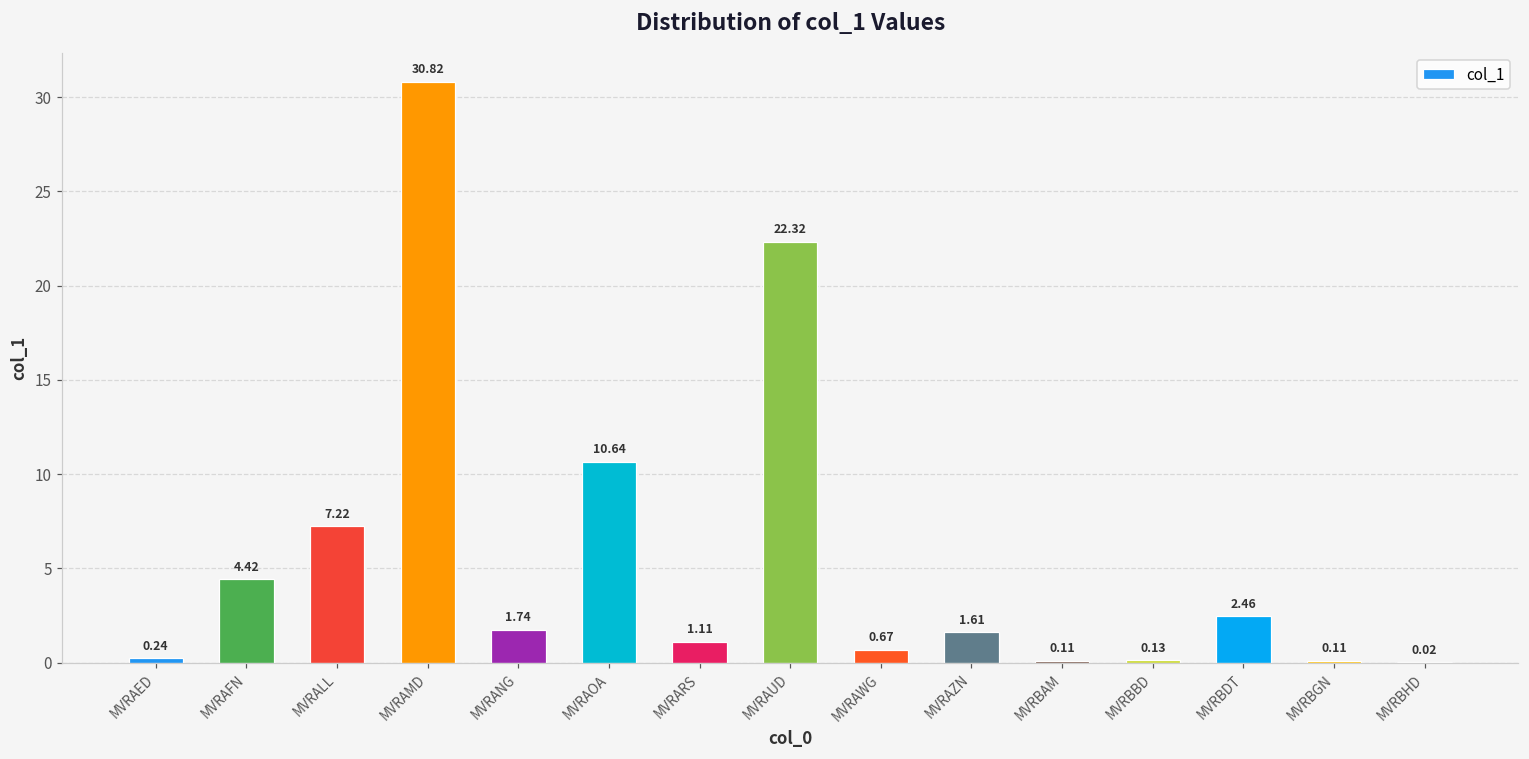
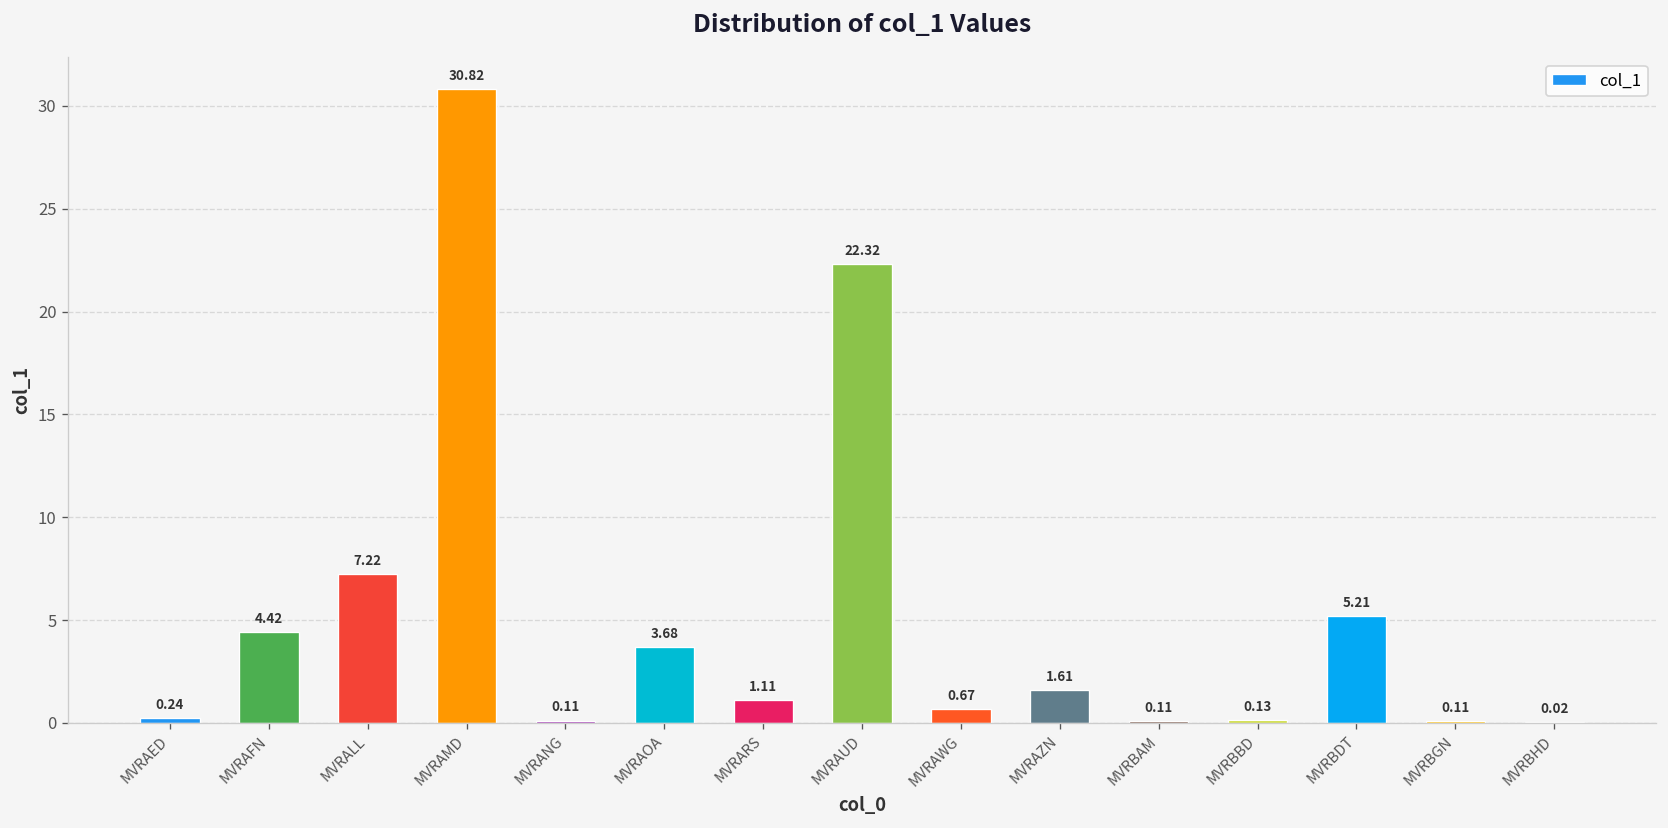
MVRANG: 1.74 -> 0.11
MVRAOA: 10.64 -> 3.68
MVRBDT: 2.46 -> 5.21
